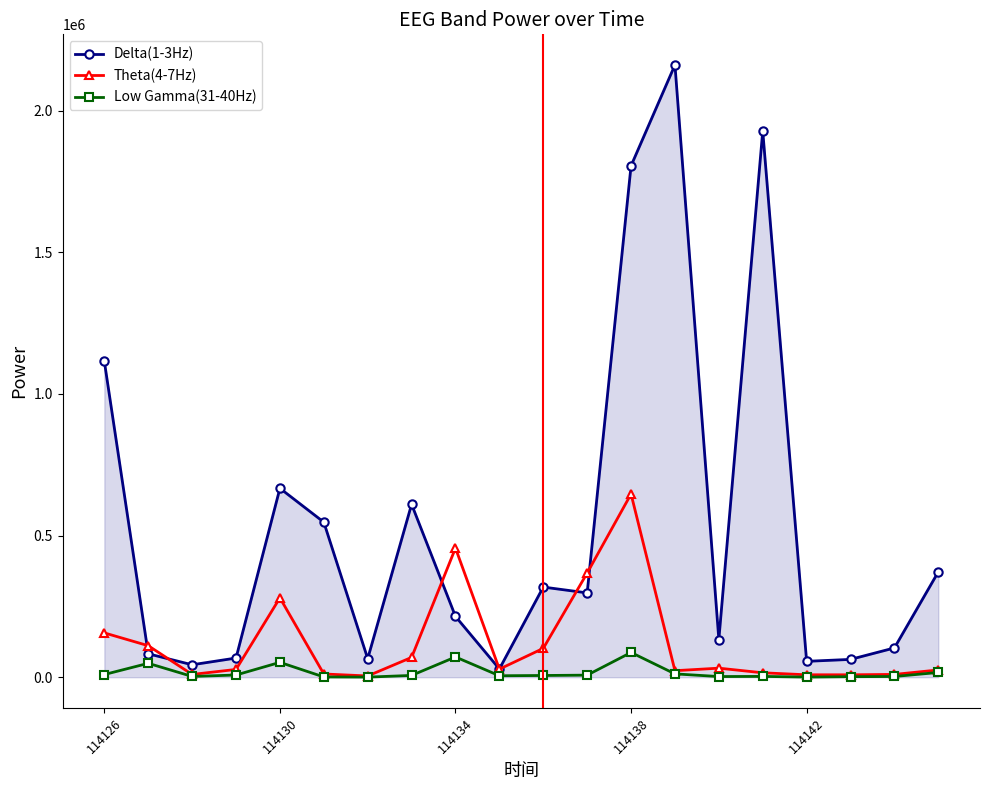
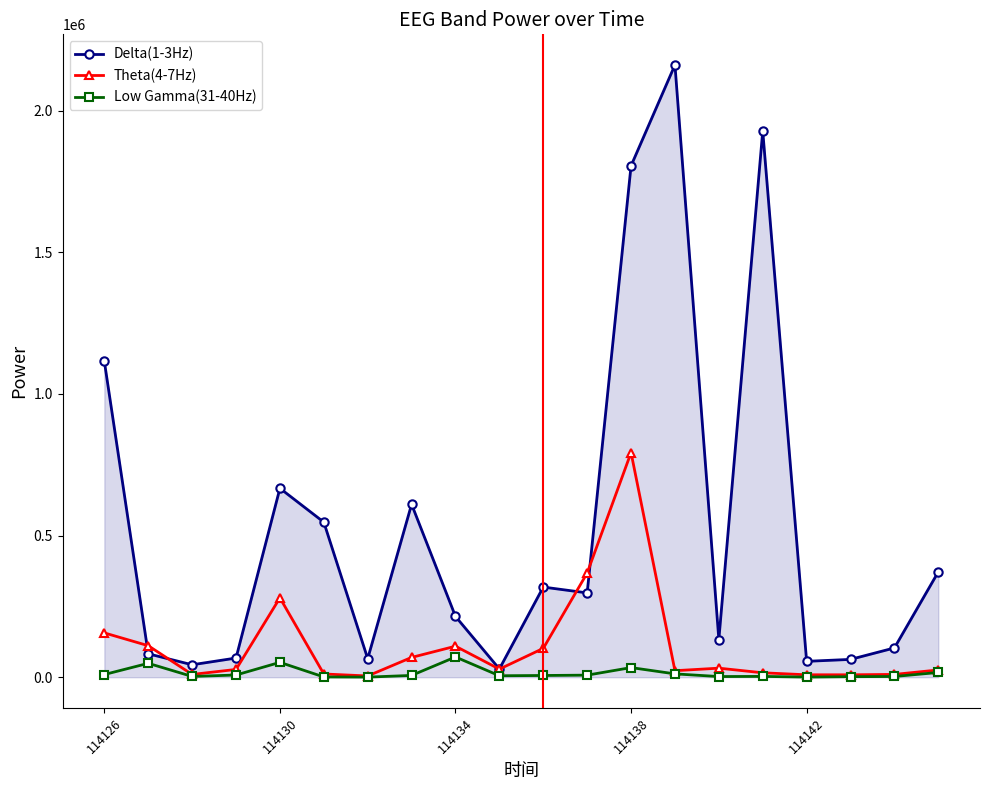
Theta(4-7Hz), 114134: 460000 -> 110000
Theta(4-7Hz), 114138: 650000 -> 790000
Low Gamma(31-40Hz), 114138: 90000 -> 30000
